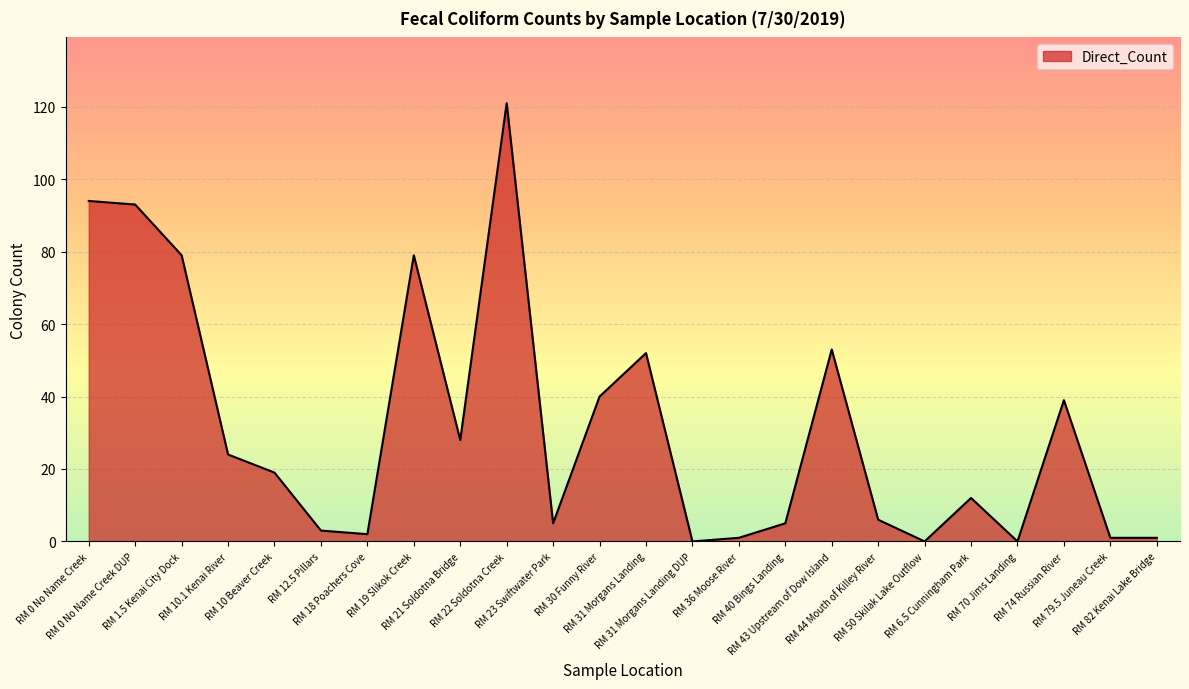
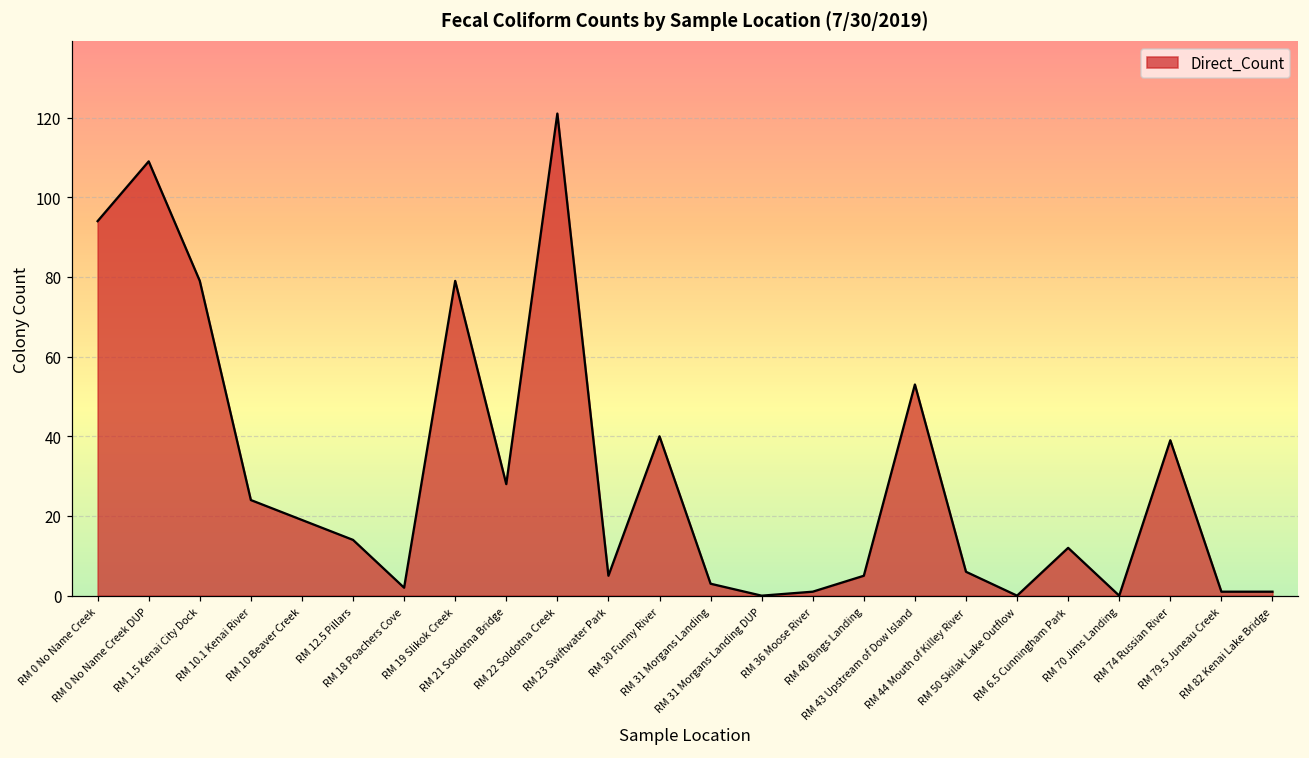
RM 0 No Name Creek DUP: 93 -> 109
RM 12.5 Pillars: 3 -> 14
RM 31 Morgans Landing: 52 -> 3
